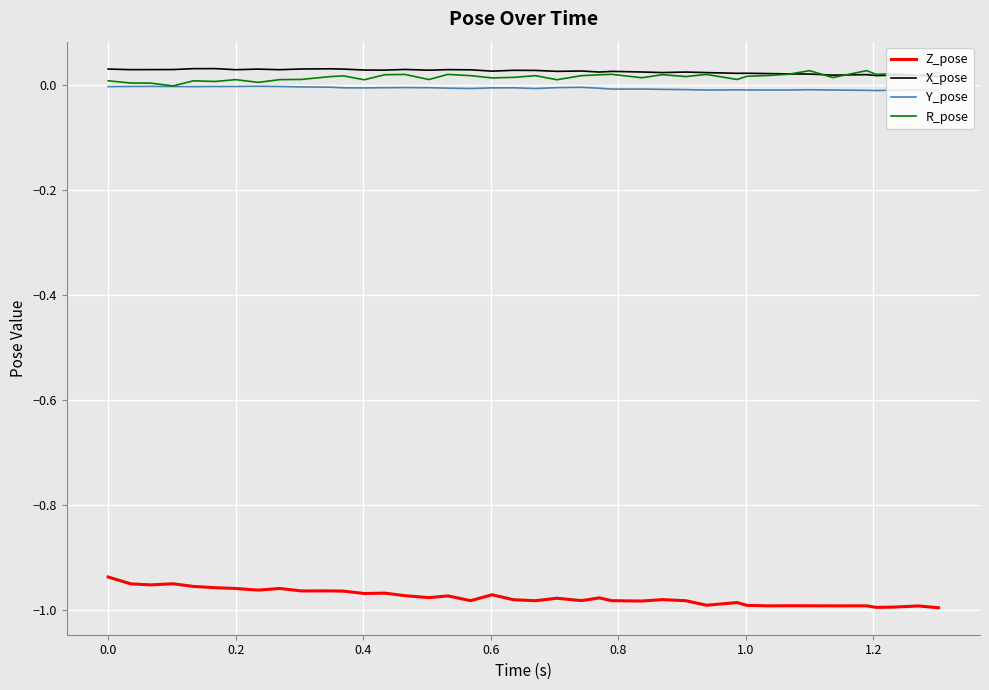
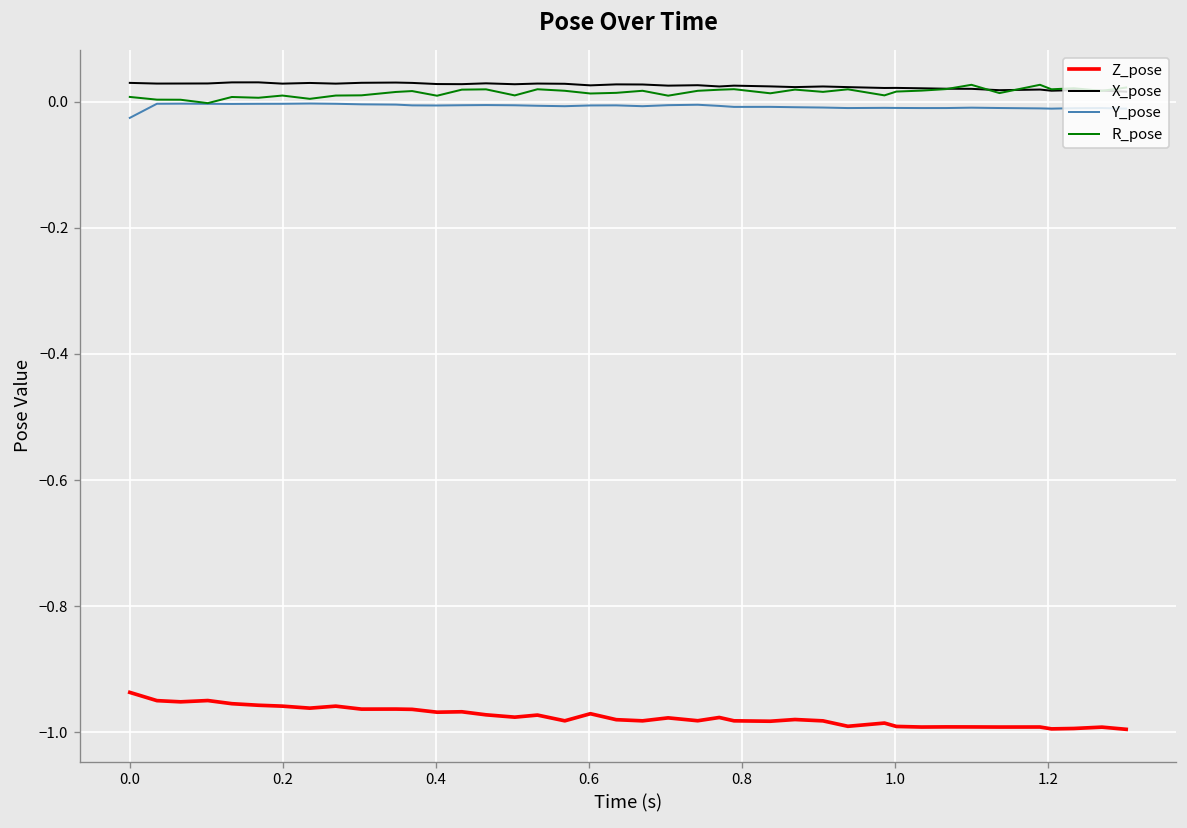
Y_pose, 0.0: 0.00 -> -0.03
